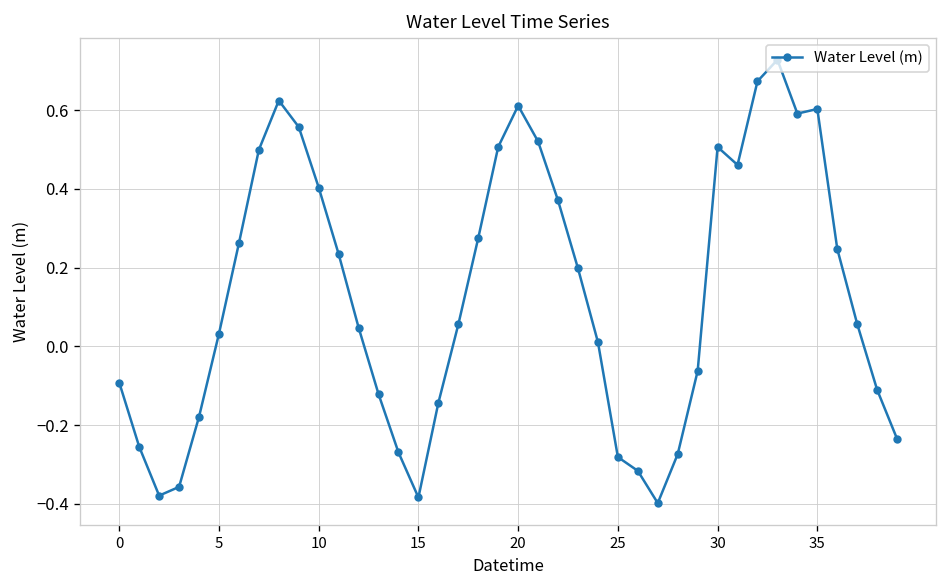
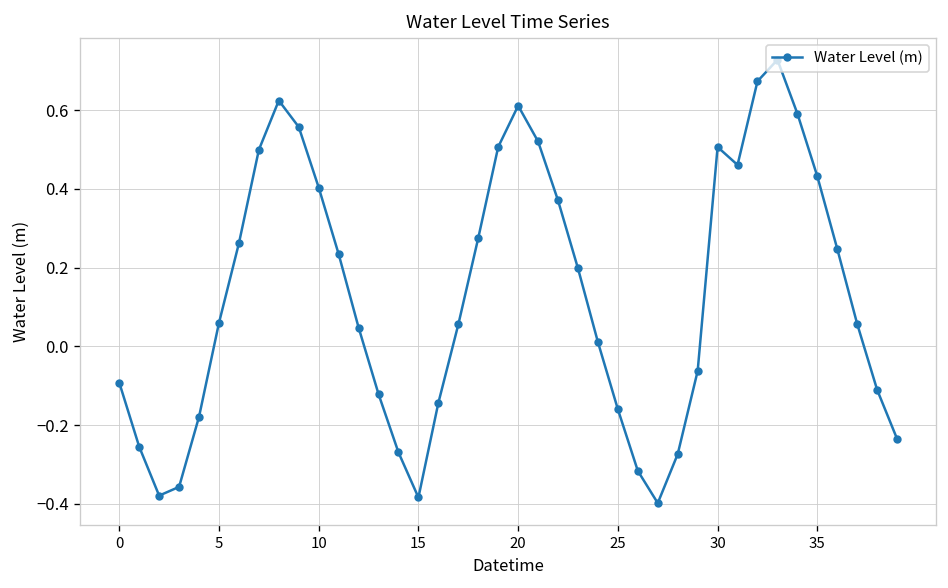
5: 0.03 -> 0.06
25: -0.28 -> -0.16
35: 0.60 -> 0.43
